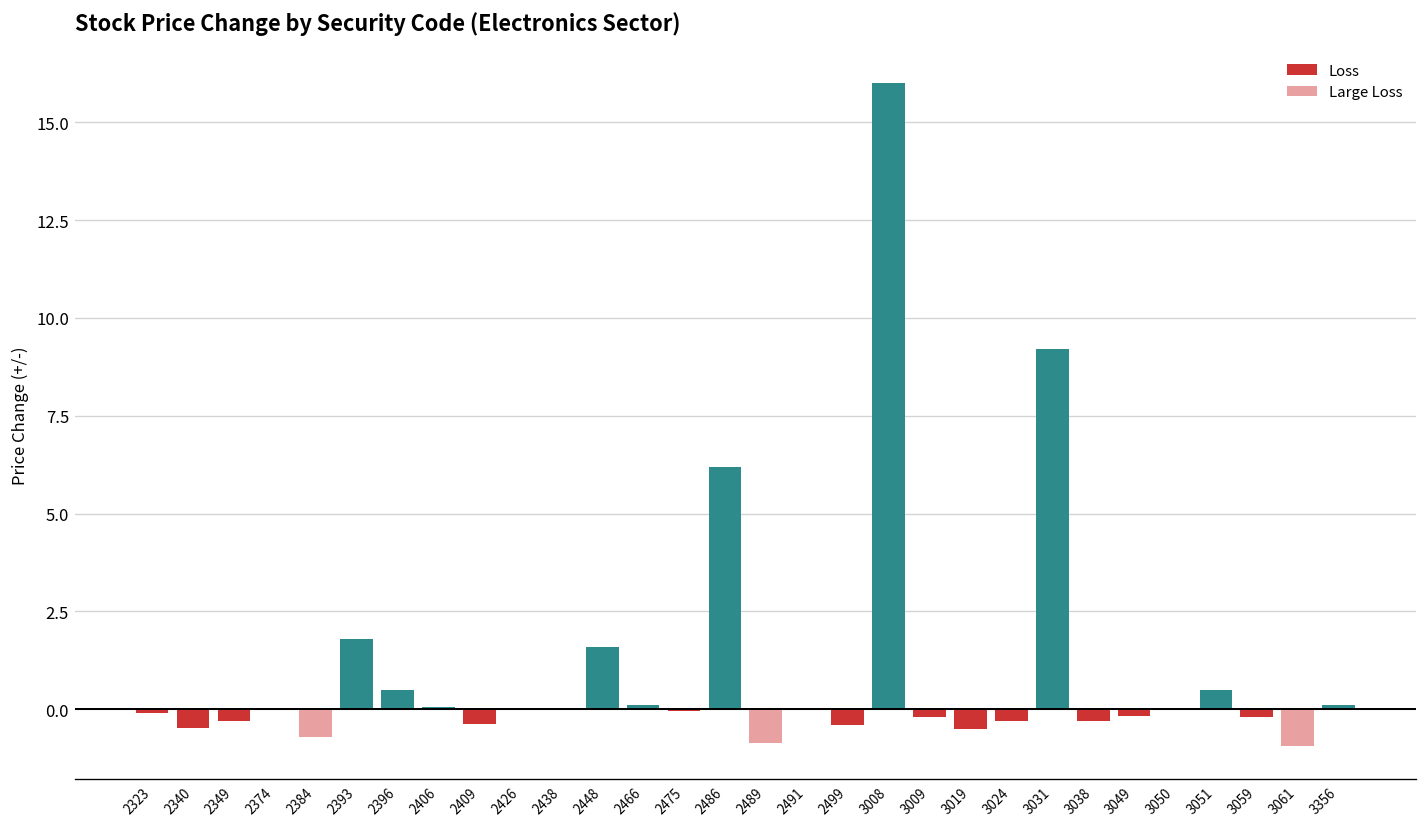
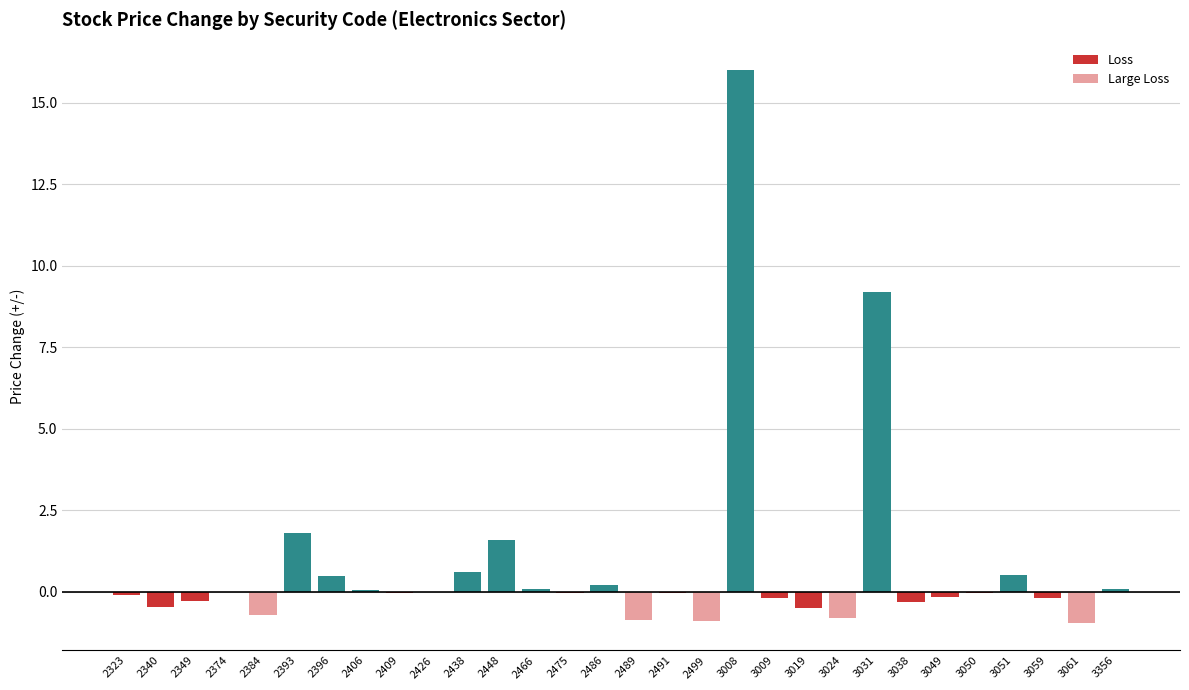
2409: -0.4 -> -0.1
2438: 0.0 -> 0.6
2486: 6.2 -> 0.2
2499: -0.4 -> -0.9
3024: -0.3 -> -0.8
